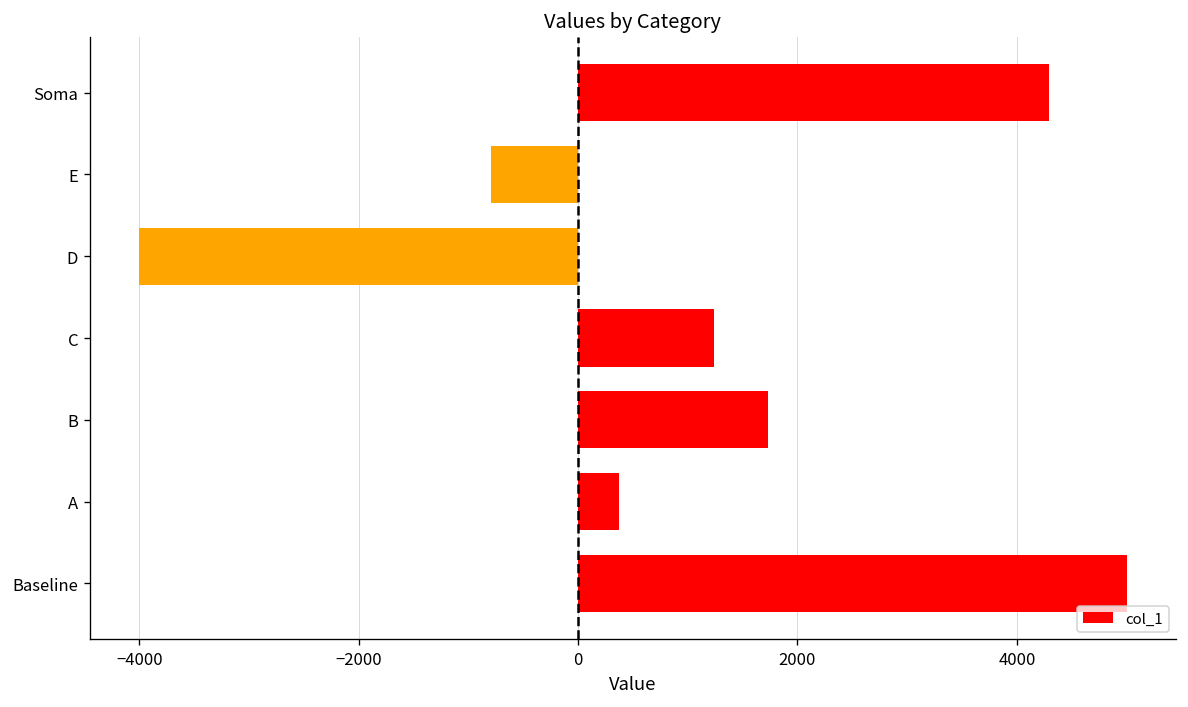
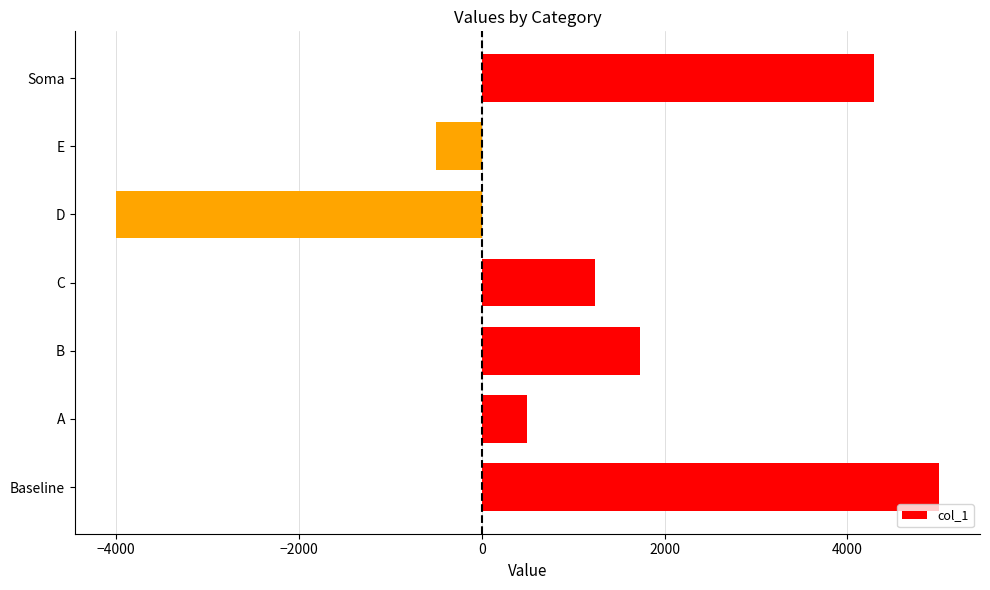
E: -800 -> -500
A: 400 -> 500
